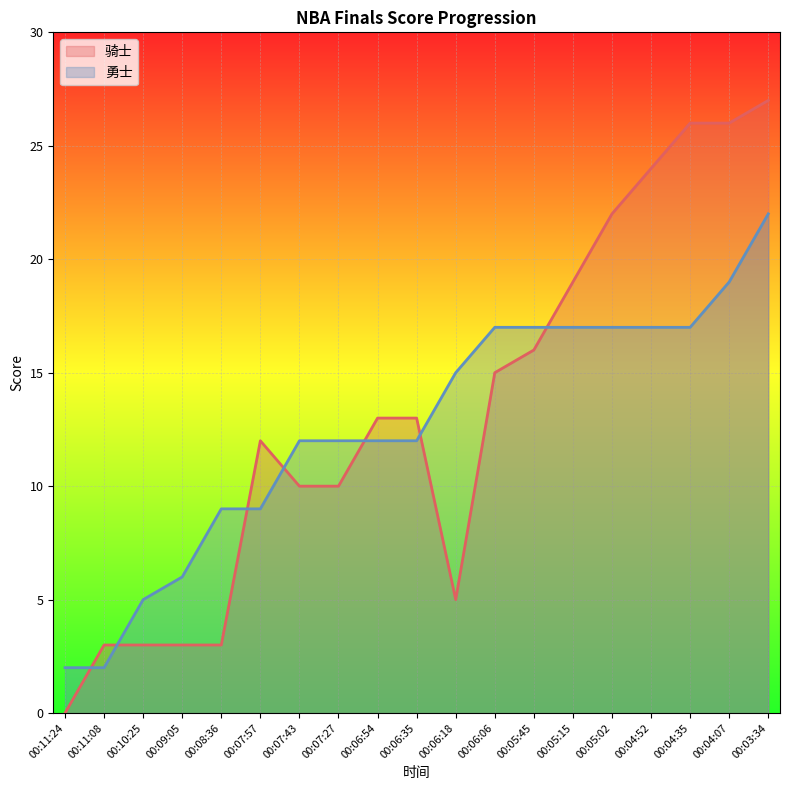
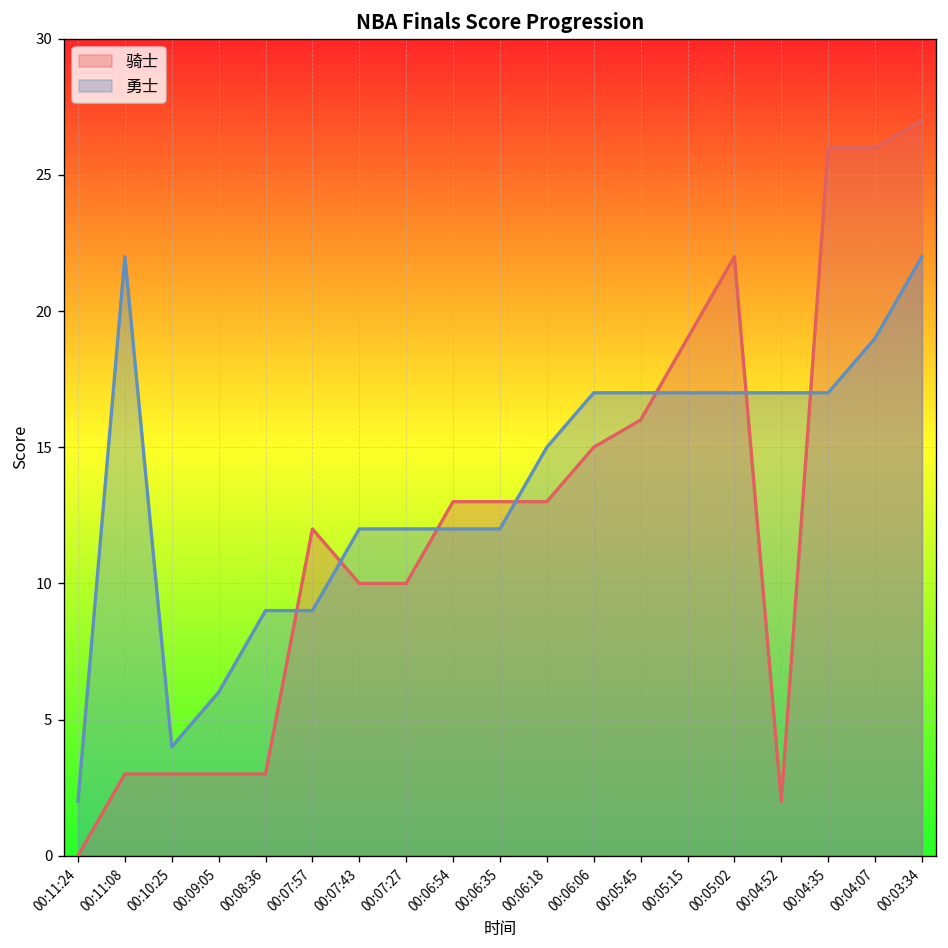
勇士, 00:11:08: 2 -> 22
勇士, 00:10:25: 5 -> 4
骑士, 00:06:18: 5 -> 13
骑士, 00:04:52: 24 -> 2
